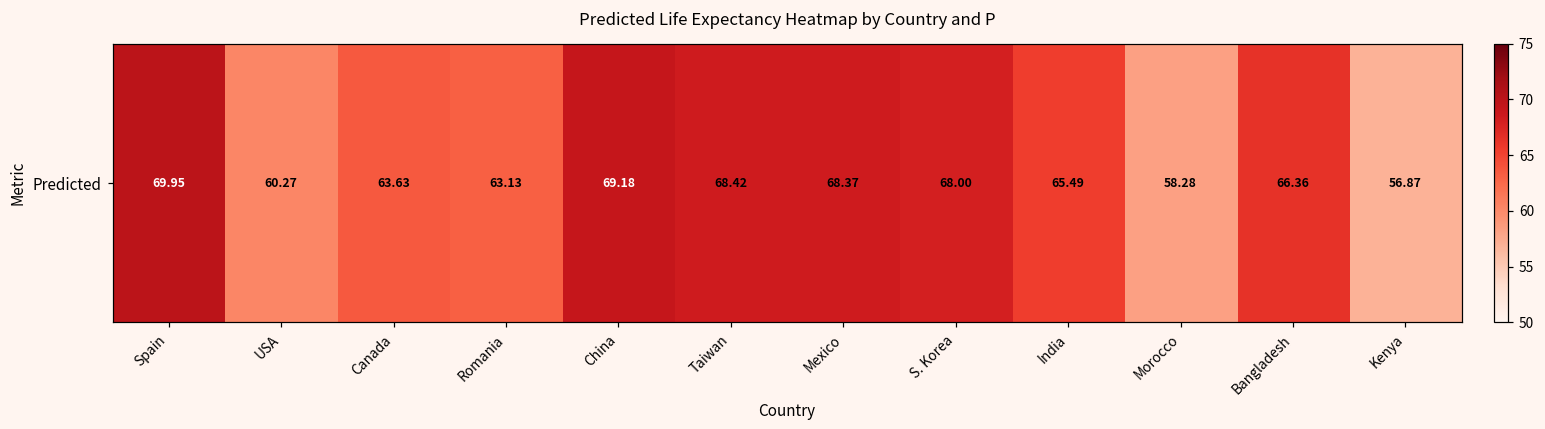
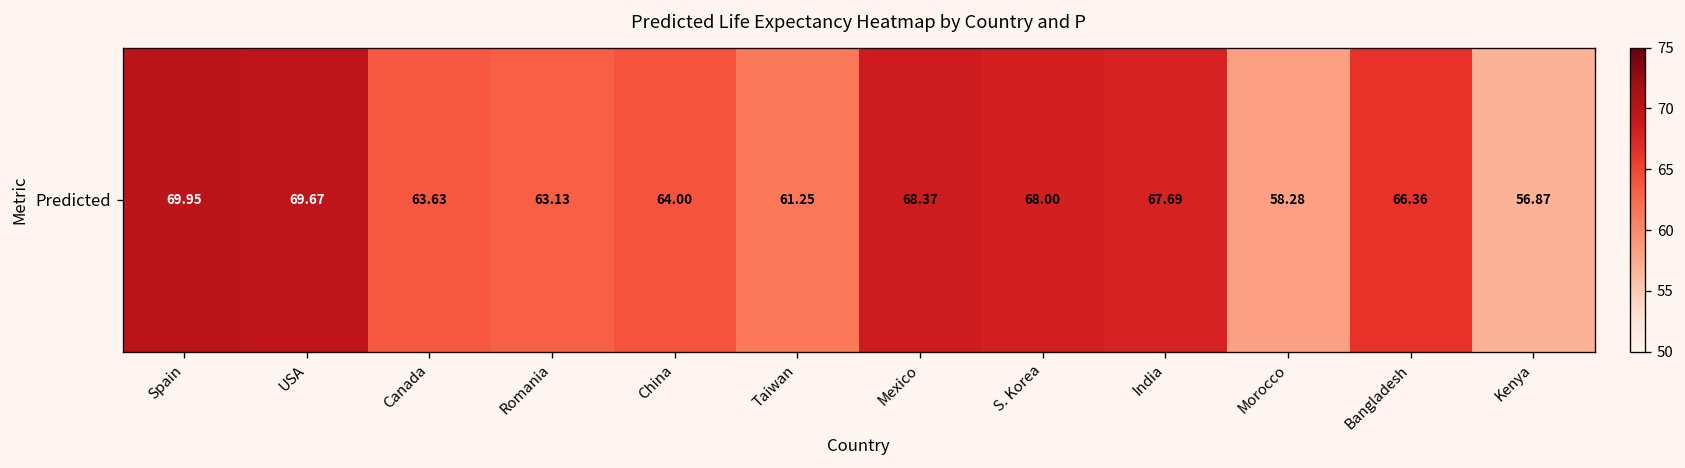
Predicted, USA: 60.27 -> 69.67
Predicted, China: 69.18 -> 64.00
Predicted, Taiwan: 68.42 -> 61.25
Predicted, India: 65.49 -> 67.69
